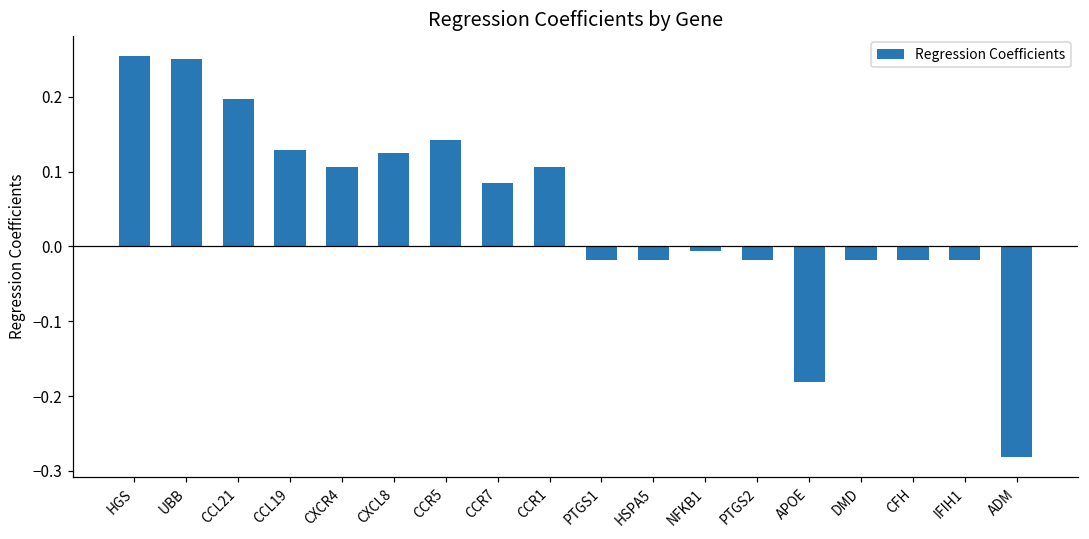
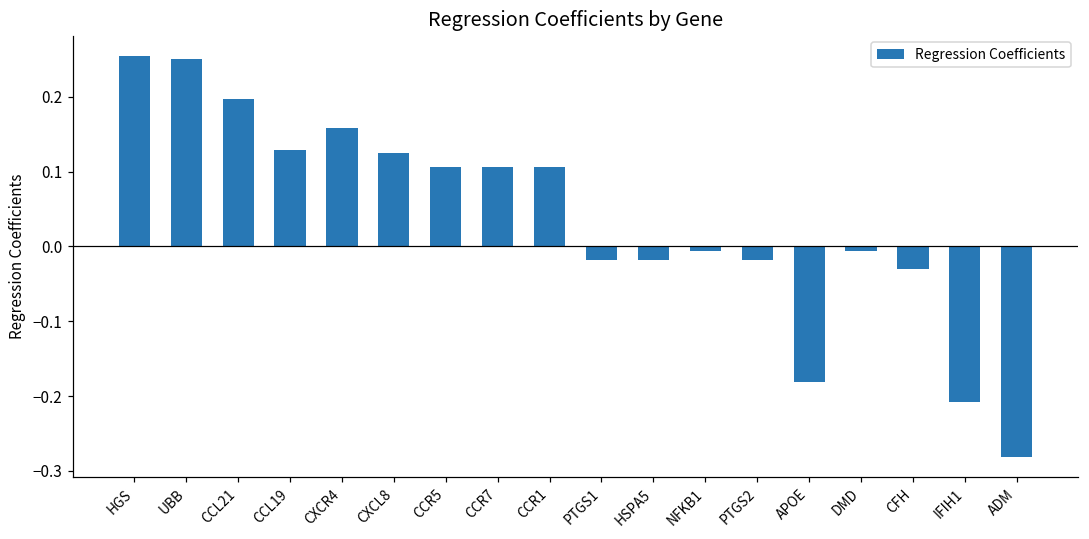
CXCR4: 0.11 -> 0.16
CCR5: 0.14 -> 0.11
CCR7: 0.08 -> 0.11
DMD: -0.02 -> -0.01
CFH: -0.02 -> -0.03
IFIH1: -0.02 -> -0.21
